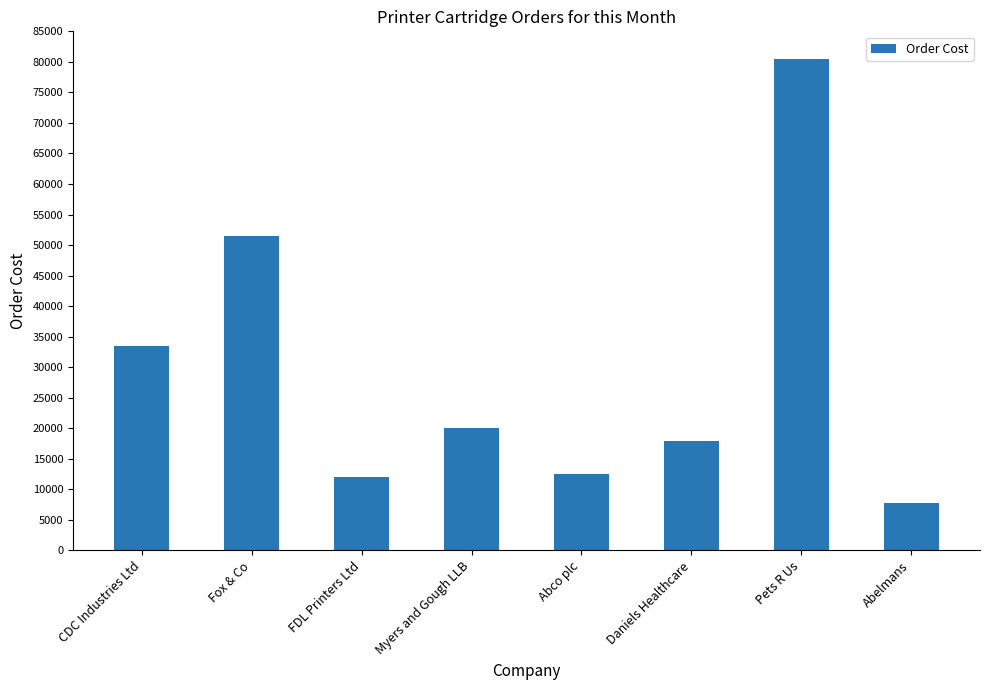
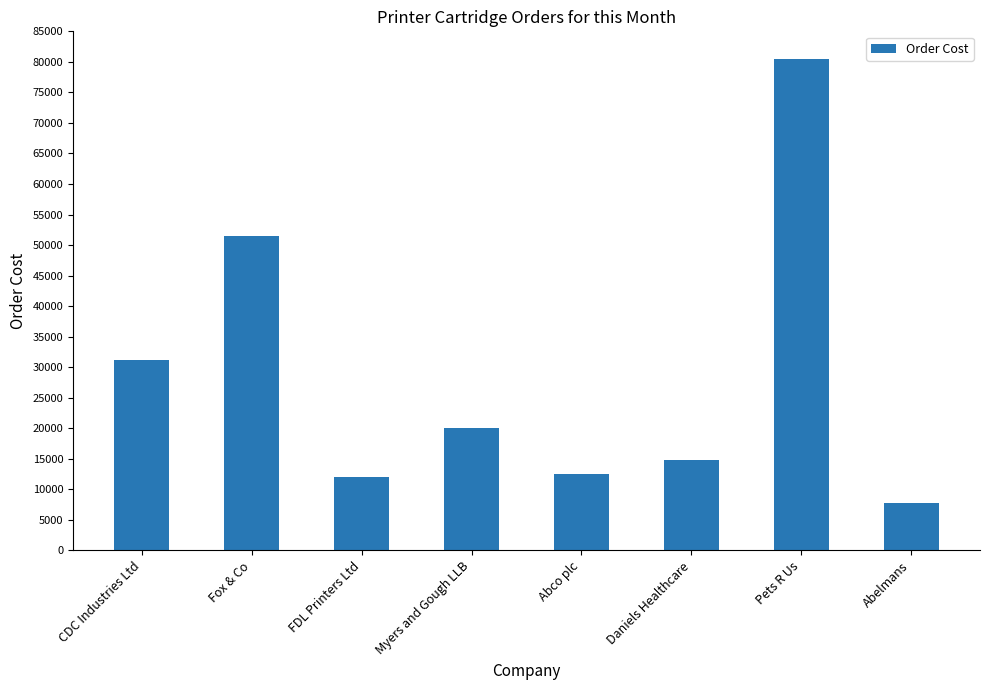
CDC Industries Ltd: 34000 -> 31000
Daniels Healthcare: 18000 -> 15000
